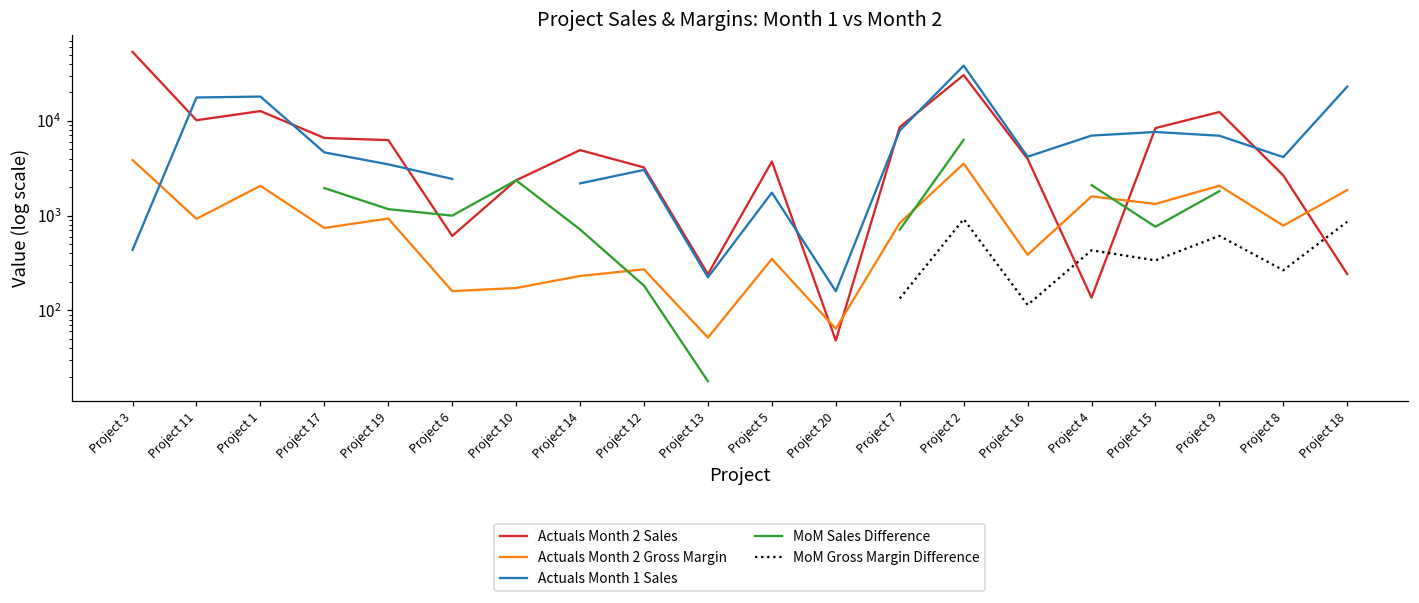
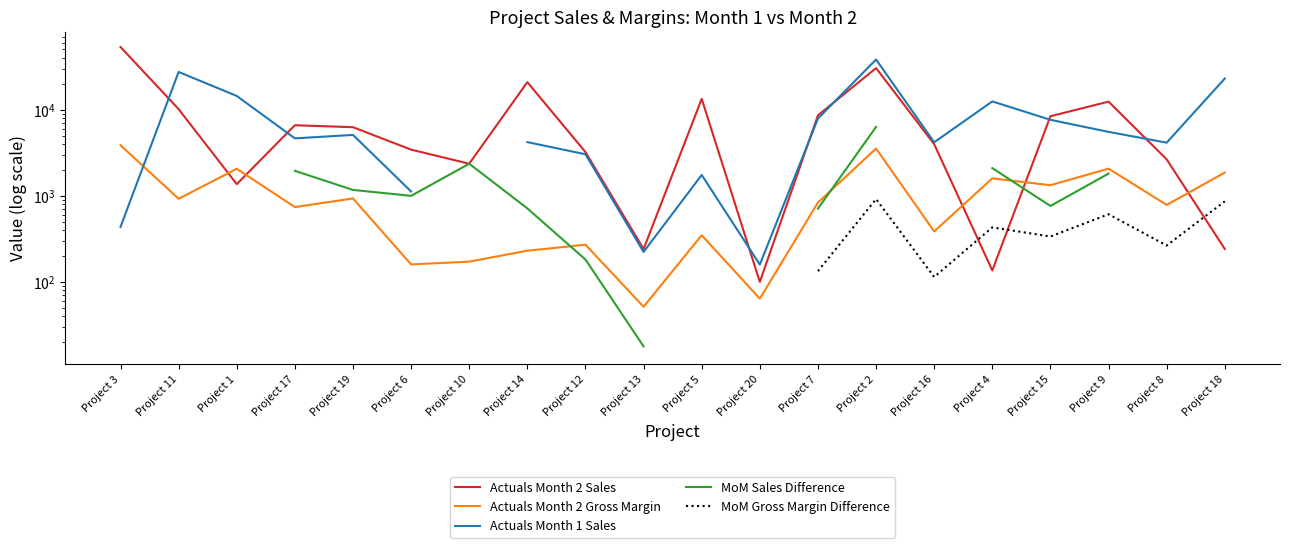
Actuals Month 1 Sales, Project 11: 18000 -> 27000
Actuals Month 2 Sales, Project 1: 13000 -> 1400
Actuals Month 1 Sales, Project 1: 18000 -> 14000
Actuals Month 1 Sales, Project 19: 3500 -> 5000
Actuals Month 2 Sales, Project 6: 600 -> 3400
Actuals Month 1 Sales, Project 6: 2400 -> 1100
Actuals Month 2 Sales, Project 14: 5000 -> 21000
Actuals Month 1 Sales, Project 14: 2200 -> 4000
Actuals Month 2 Sales, Project 5: 3700 -> 13000
Actuals Month 2 Sales, Project 20: 50 -> 100
Actuals Month 1 Sales, Project 4: 7000 -> 12000
Actuals Month 1 Sales, Project 9: 7000 -> 6000
